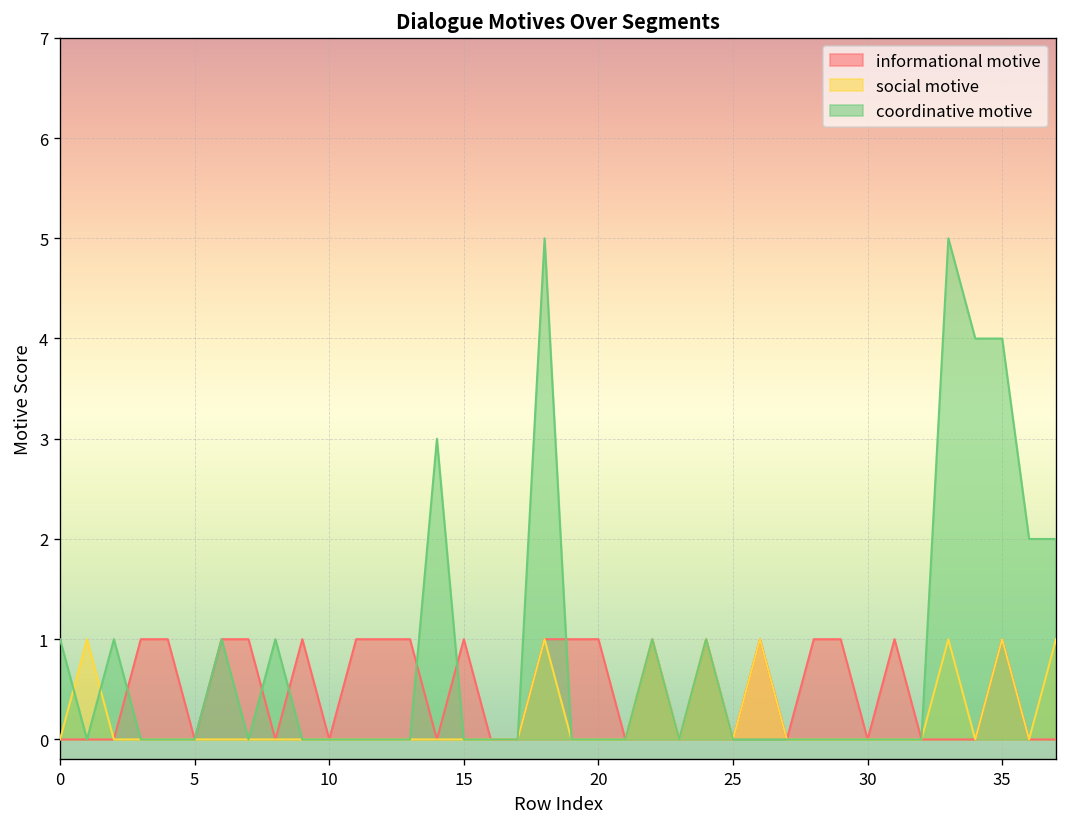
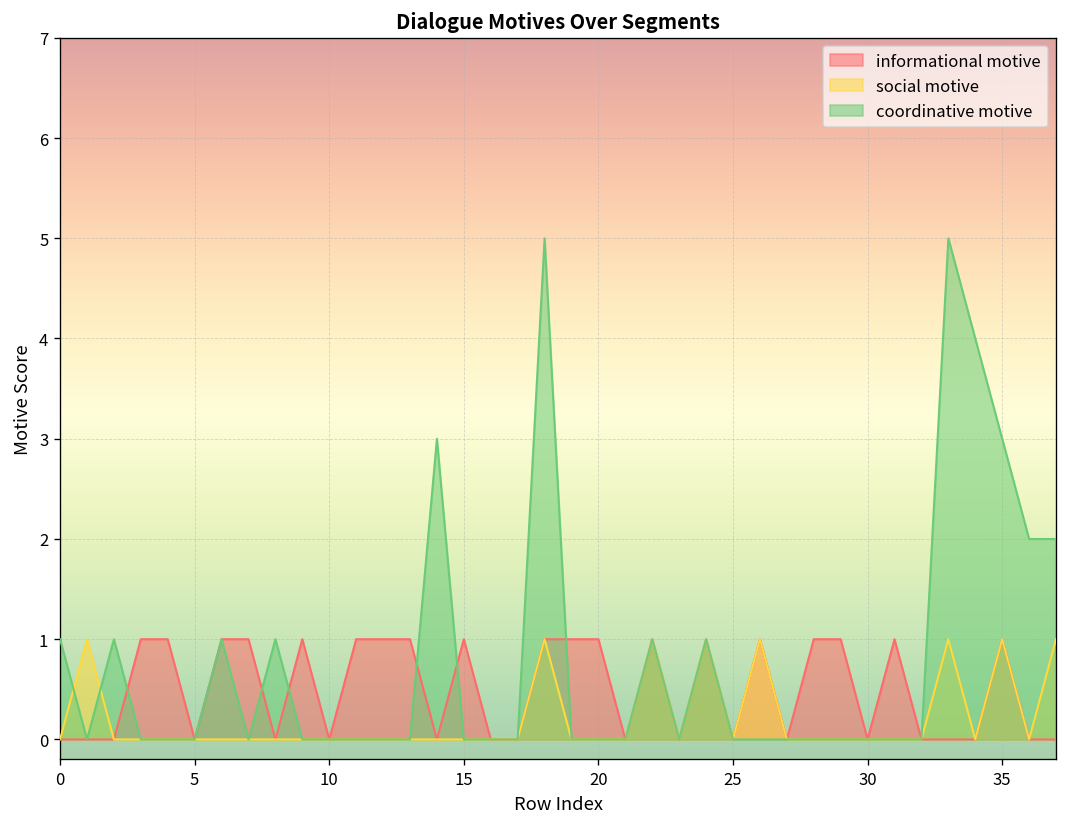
coordinative motive, 35: 4 -> 3
